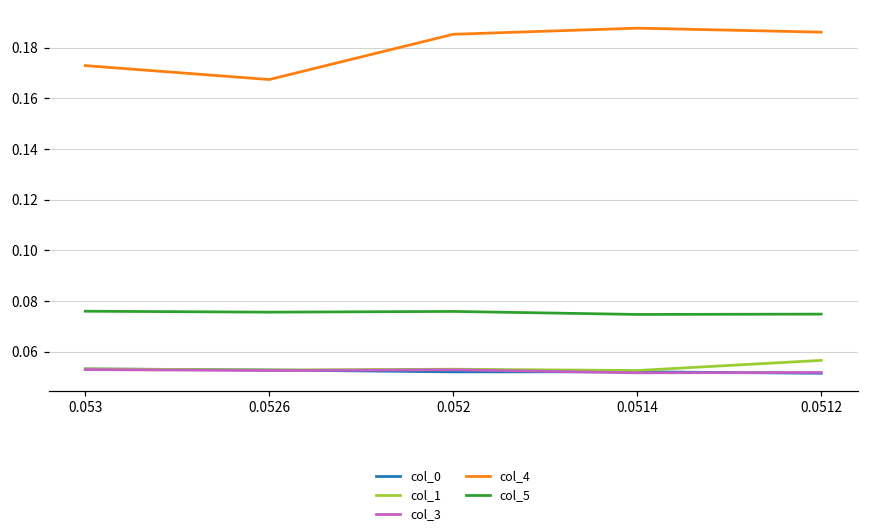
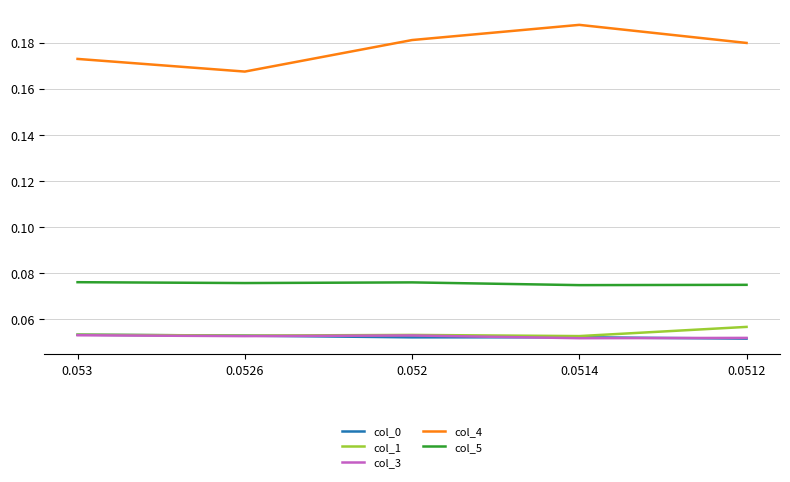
col_4, 0.052: 0.185 -> 0.181
col_4, 0.0512: 0.186 -> 0.180
